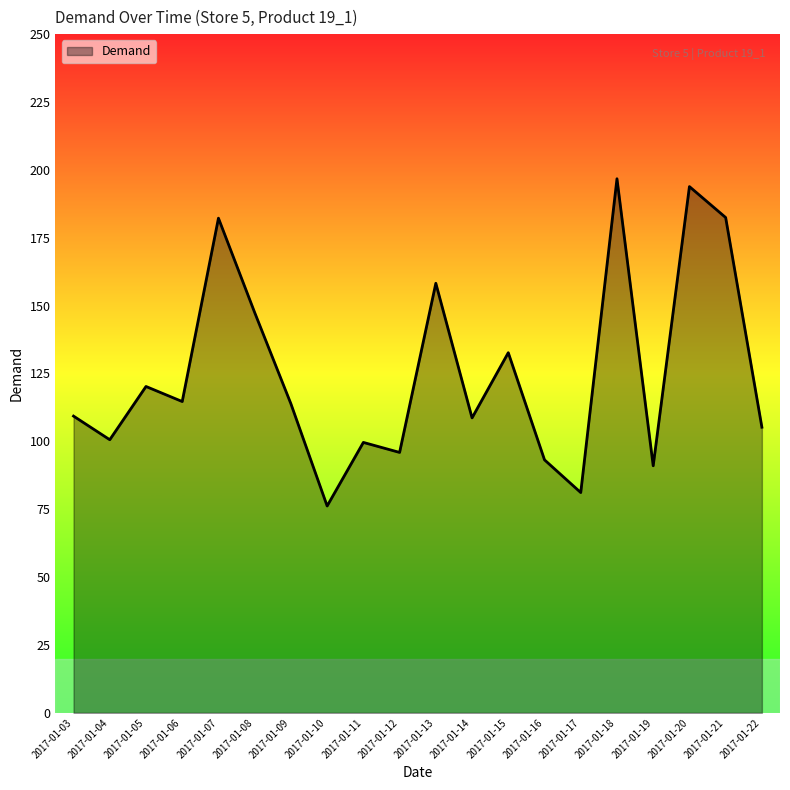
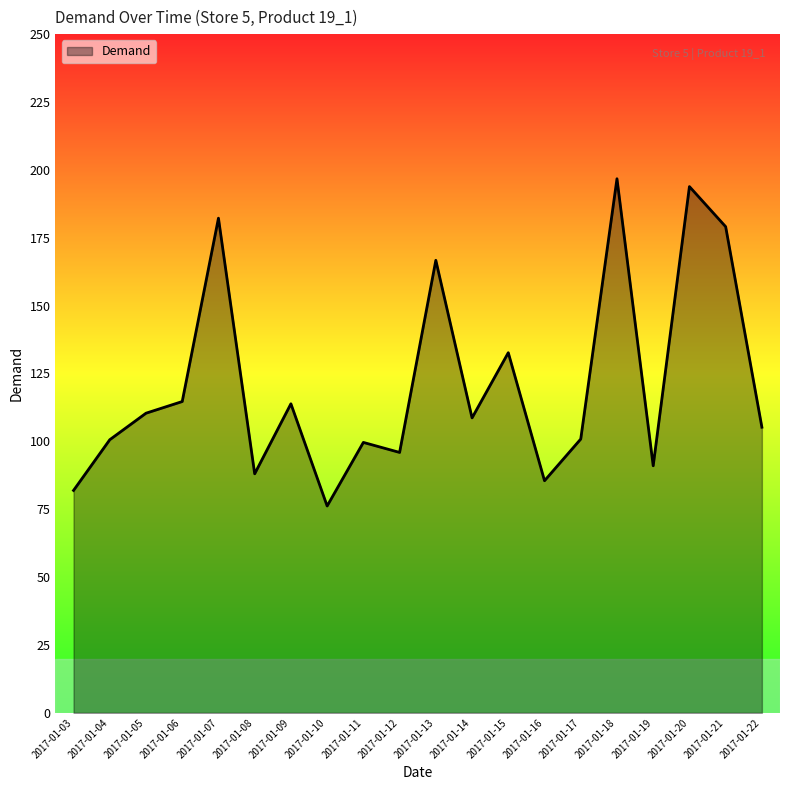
2017-01-03: 109 -> 82
2017-01-05: 120 -> 110
2017-01-08: 147 -> 88
2017-01-13: 158 -> 167
2017-01-16: 93 -> 85
2017-01-17: 81 -> 101
2017-01-21: 182 -> 179
